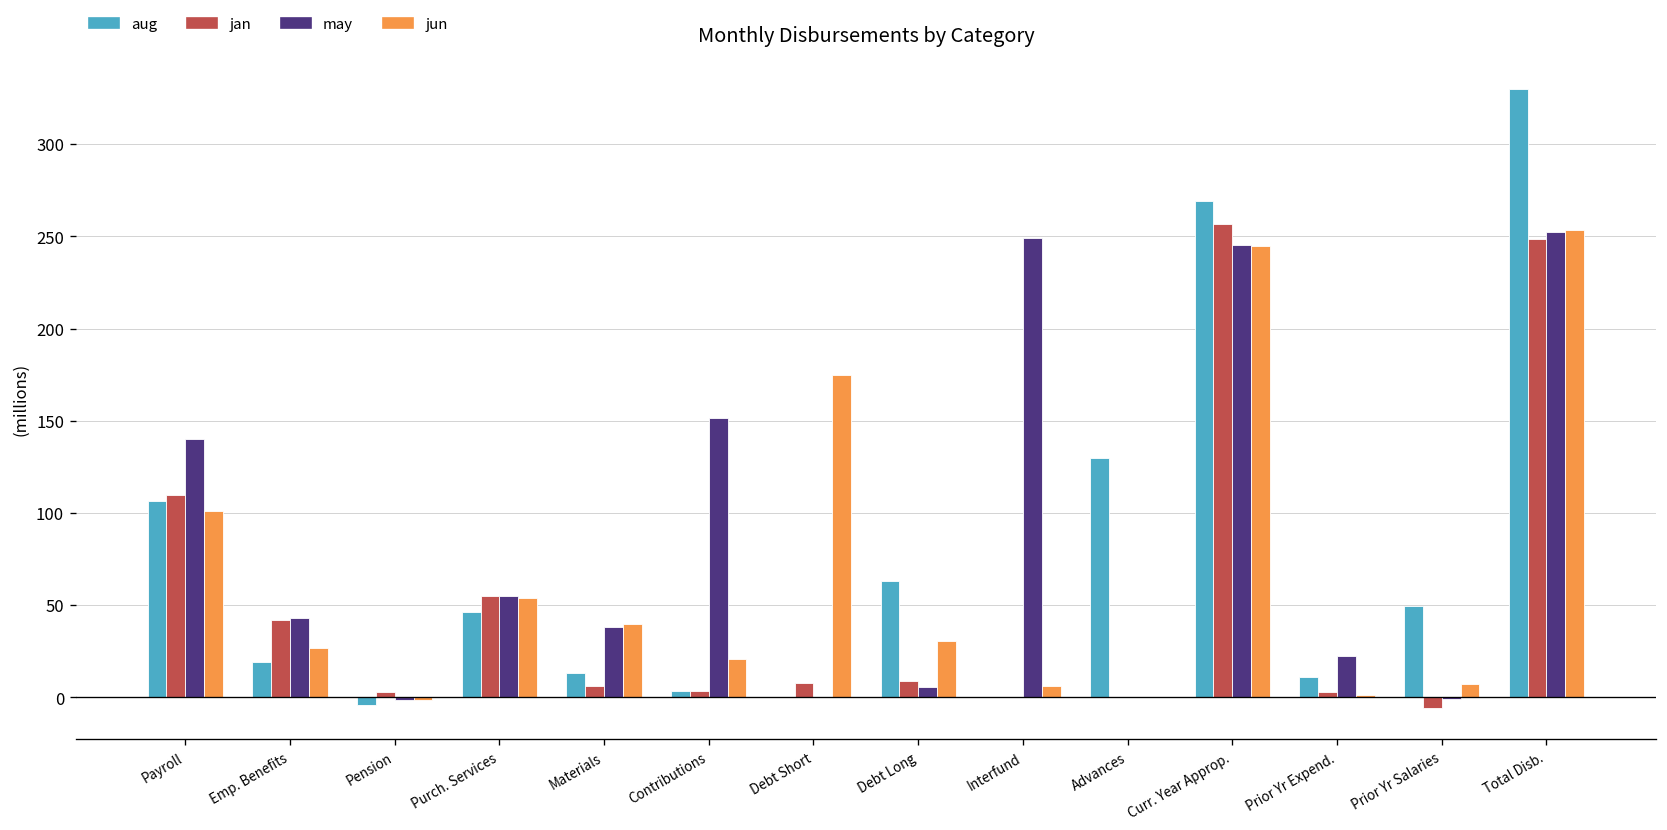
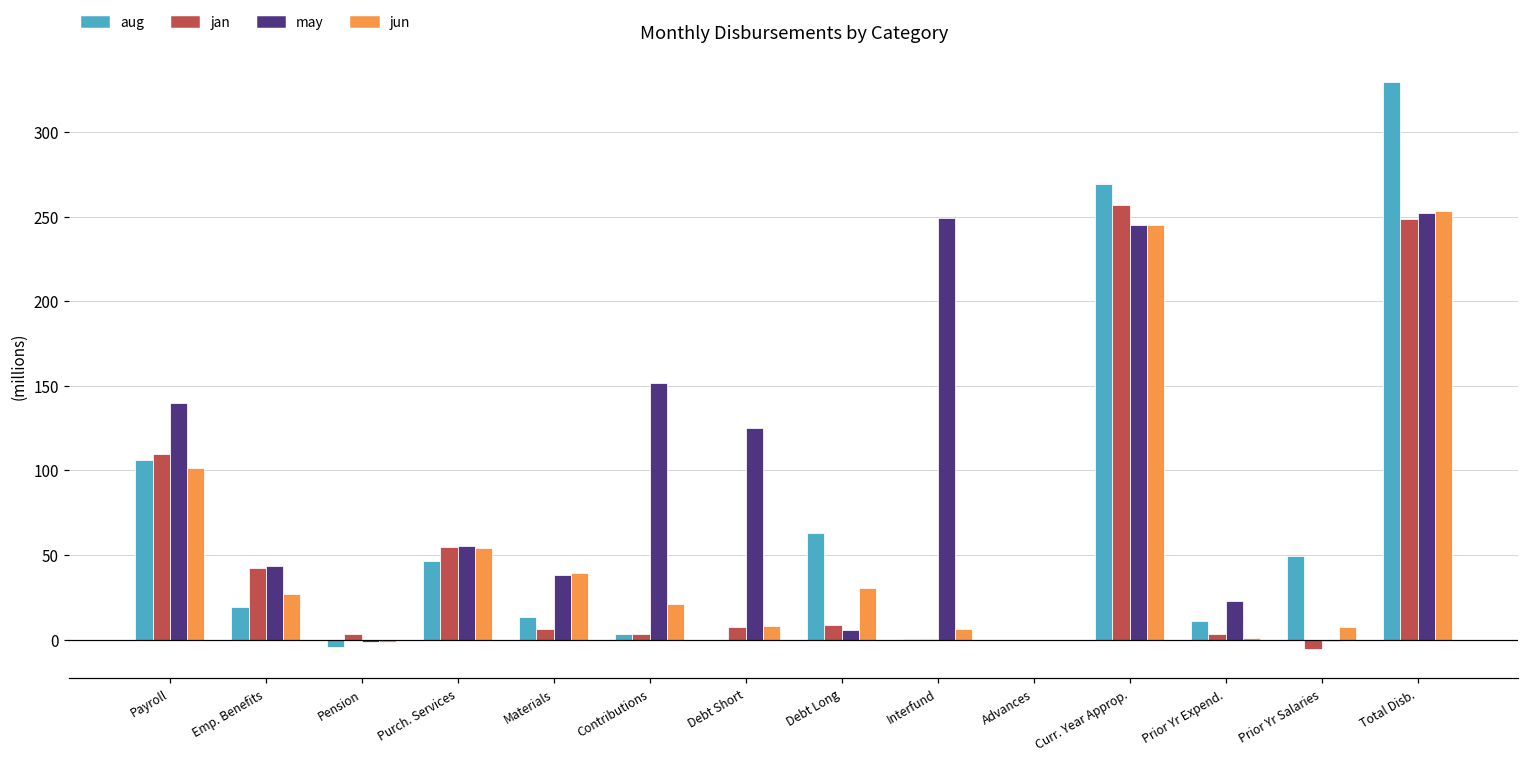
may, Debt Short: 0 -> 125
jun, Debt Short: 175 -> 8
aug, Advances: 130 -> 0
